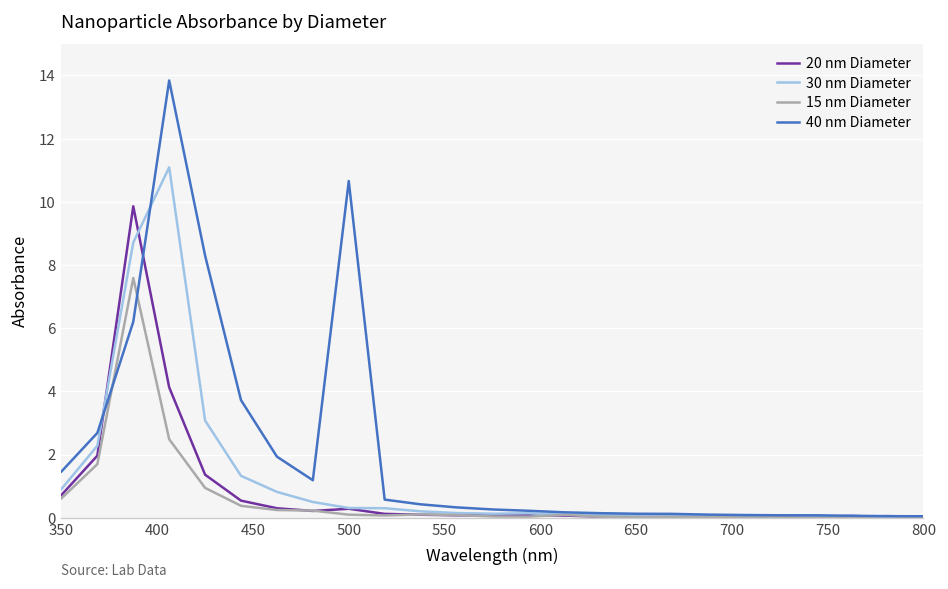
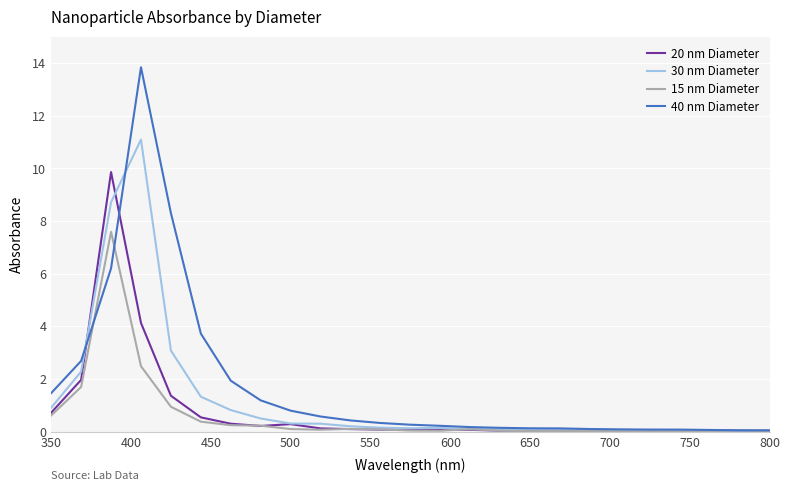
40 nm Diameter, 500: 10.7 -> 0.8
